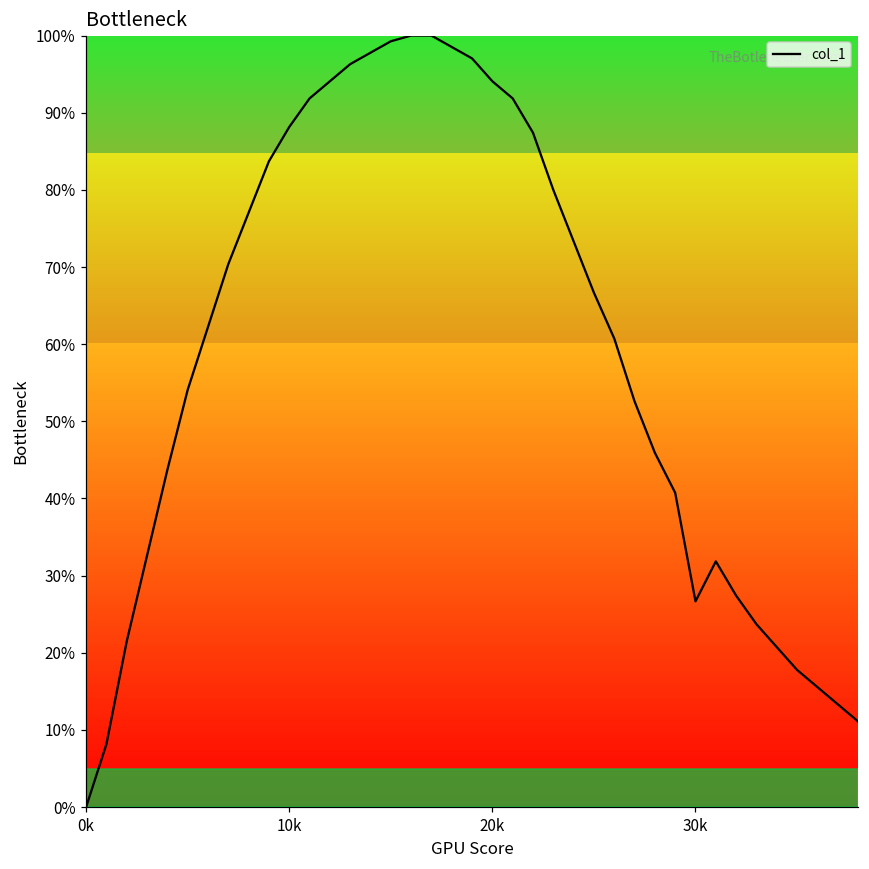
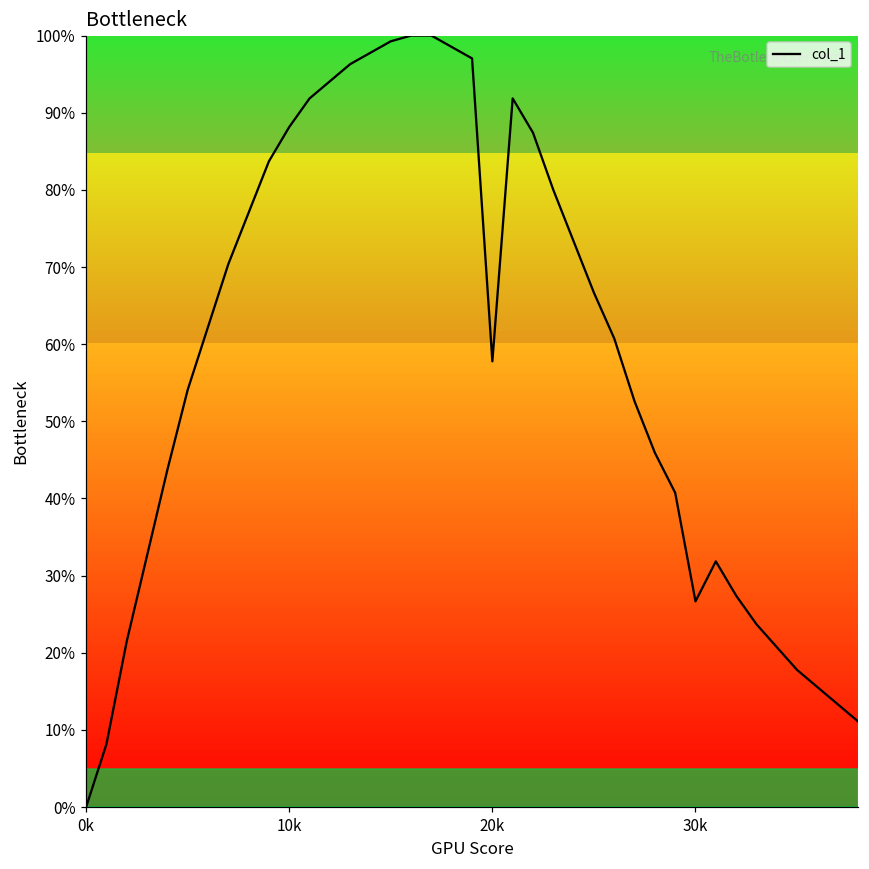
20k: 94% -> 58%
